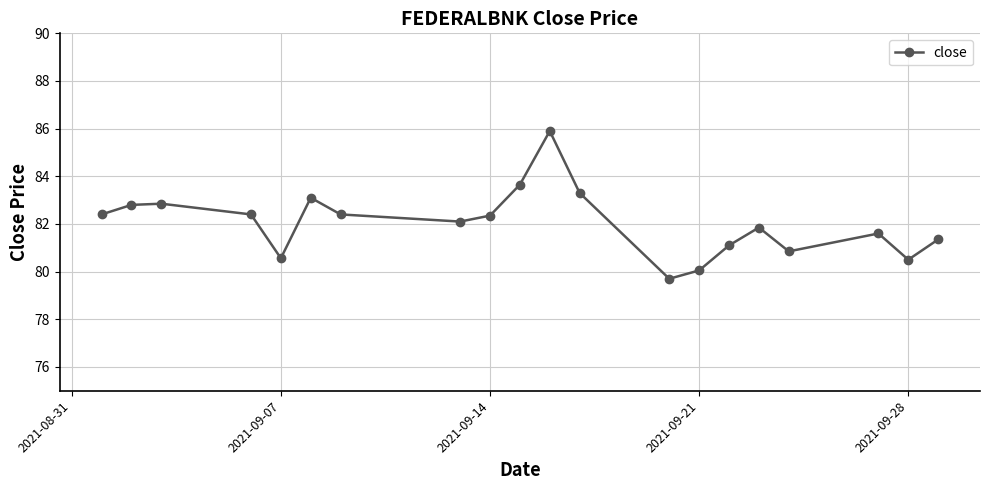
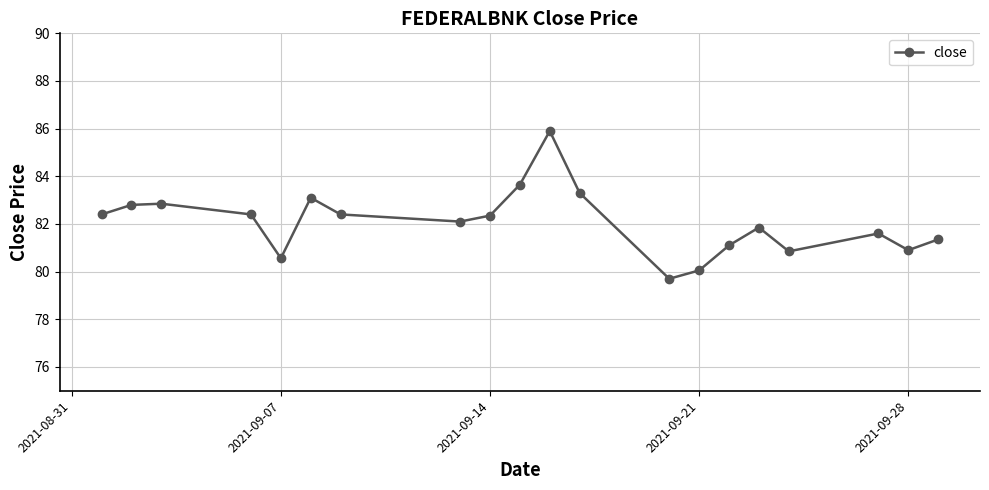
2021-09-28: 80.5 -> 80.9
